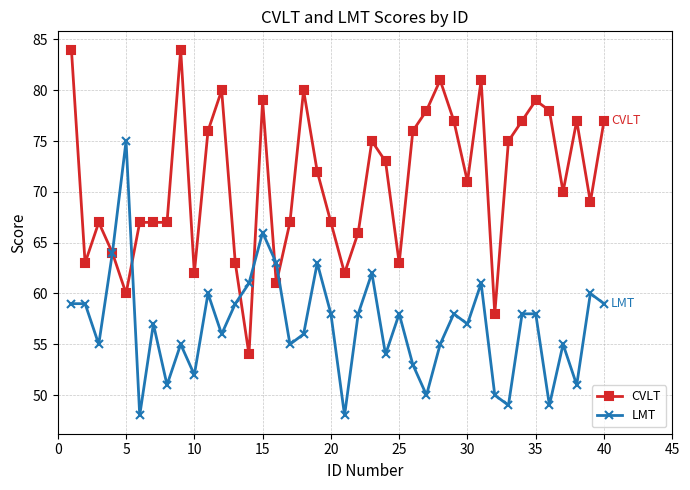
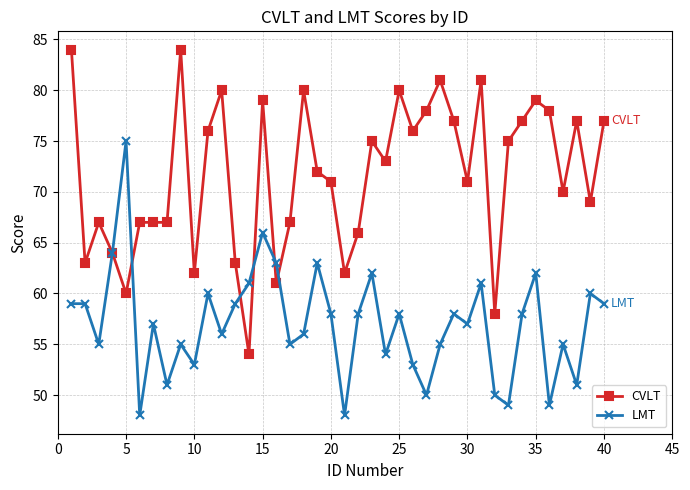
LMT, 10: 52 -> 53
CVLT, 20: 67 -> 71
CVLT, 25: 63 -> 80
LMT, 35: 58 -> 62
